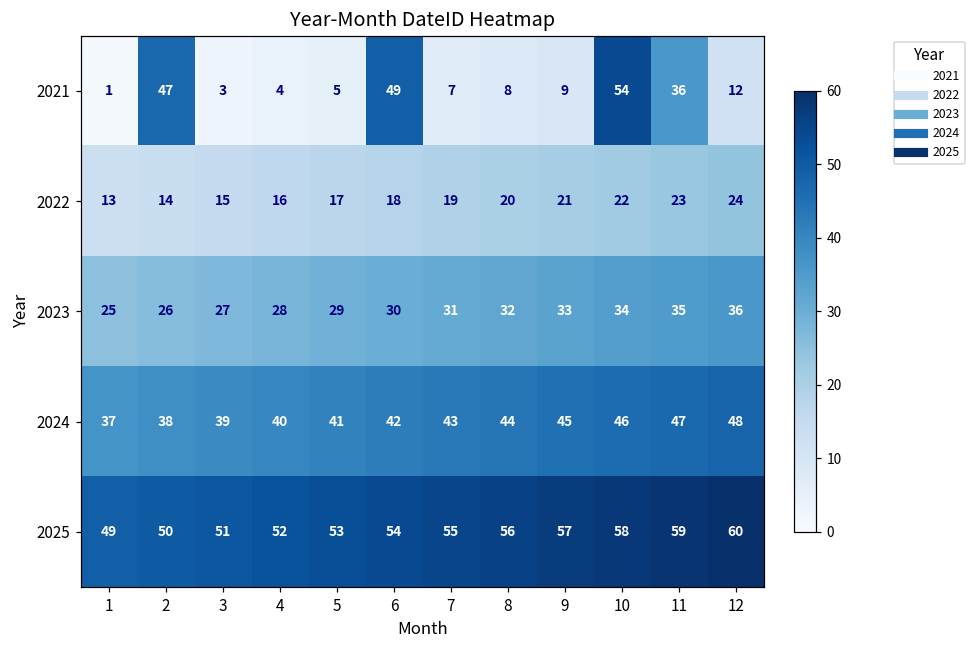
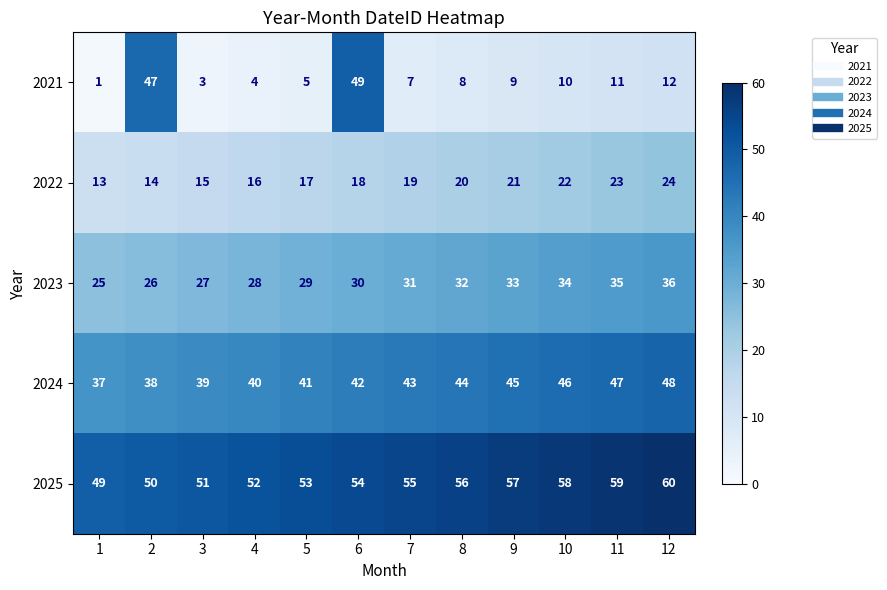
2021, 10: 54 -> 10
2021, 11: 36 -> 11
